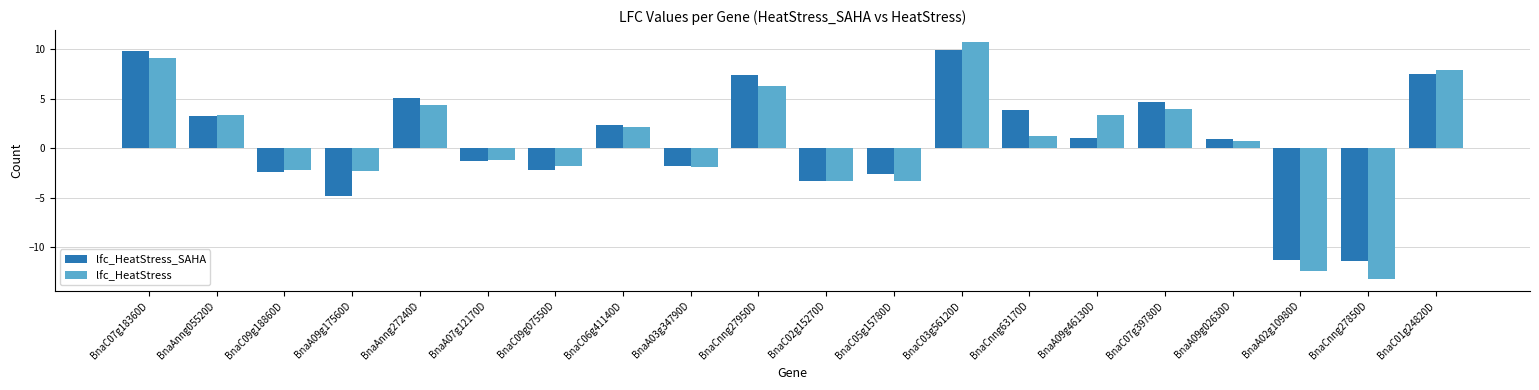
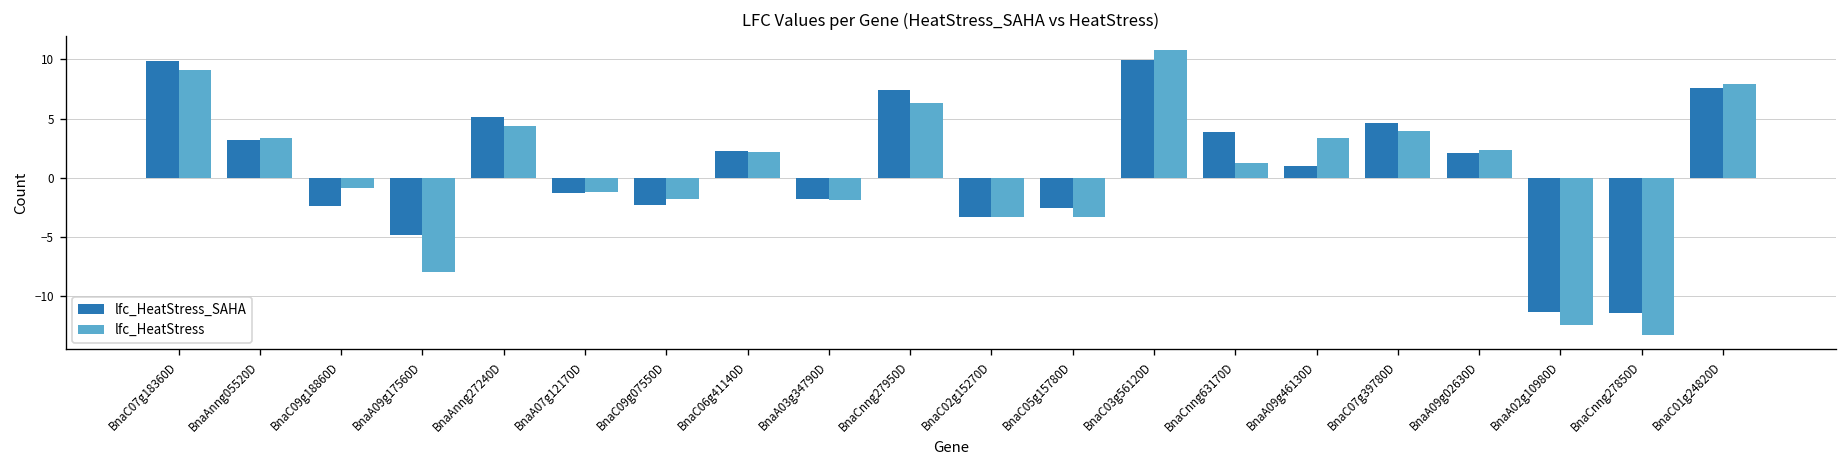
lfc_HeatStress, BnaC09g18860D: -2 -> -1
lfc_HeatStress, BnaA09g17560D: -2 -> -8
lfc_HeatStress_SAHA, BnaA09g02630D: 1 -> 2
lfc_HeatStress, BnaA09g02630D: 1 -> 2
